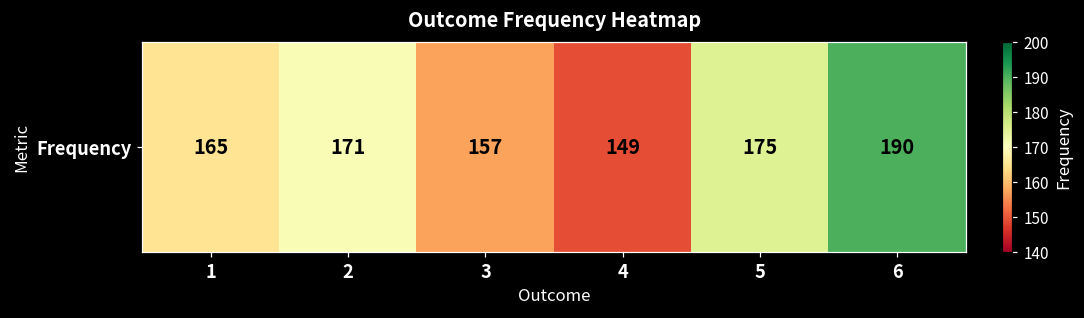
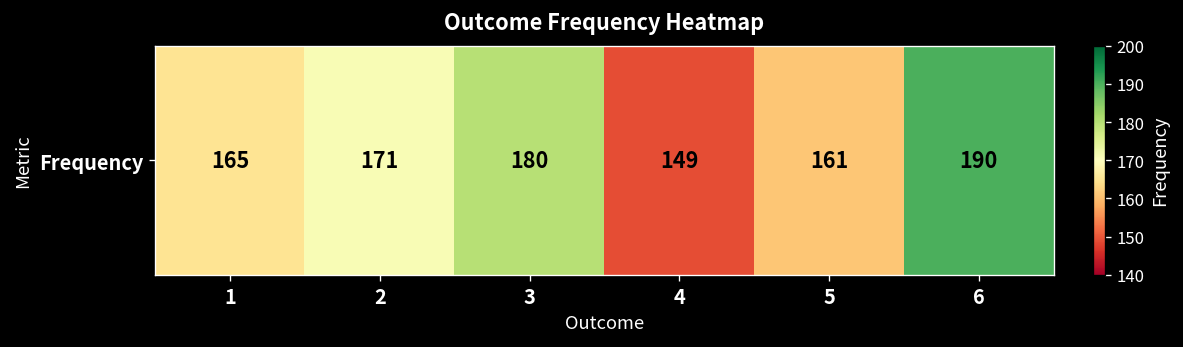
Frequency, 3: 157 -> 180
Frequency, 5: 175 -> 161
